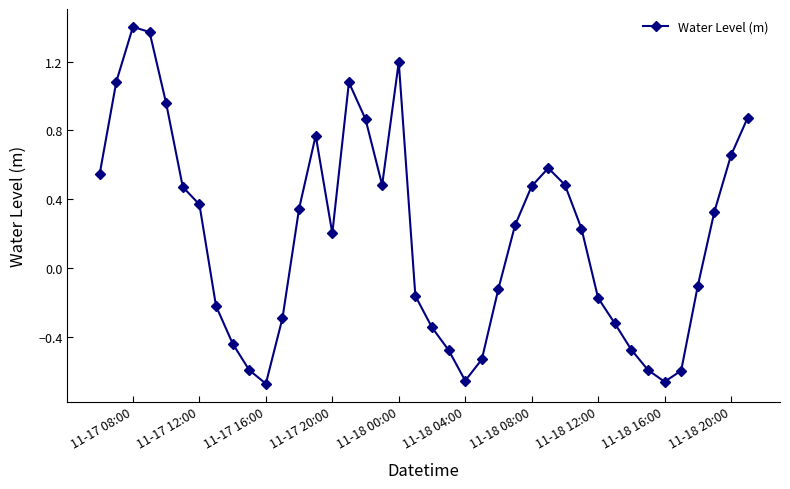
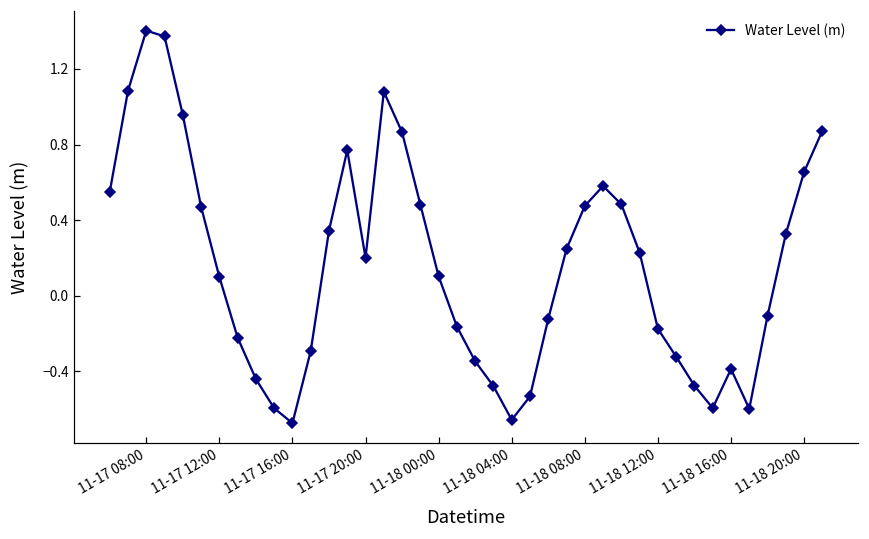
11-17 12:00: 0.37 -> 0.10
11-18 00:00: 1.20 -> 0.10
11-18 16:00: -0.66 -> -0.39
